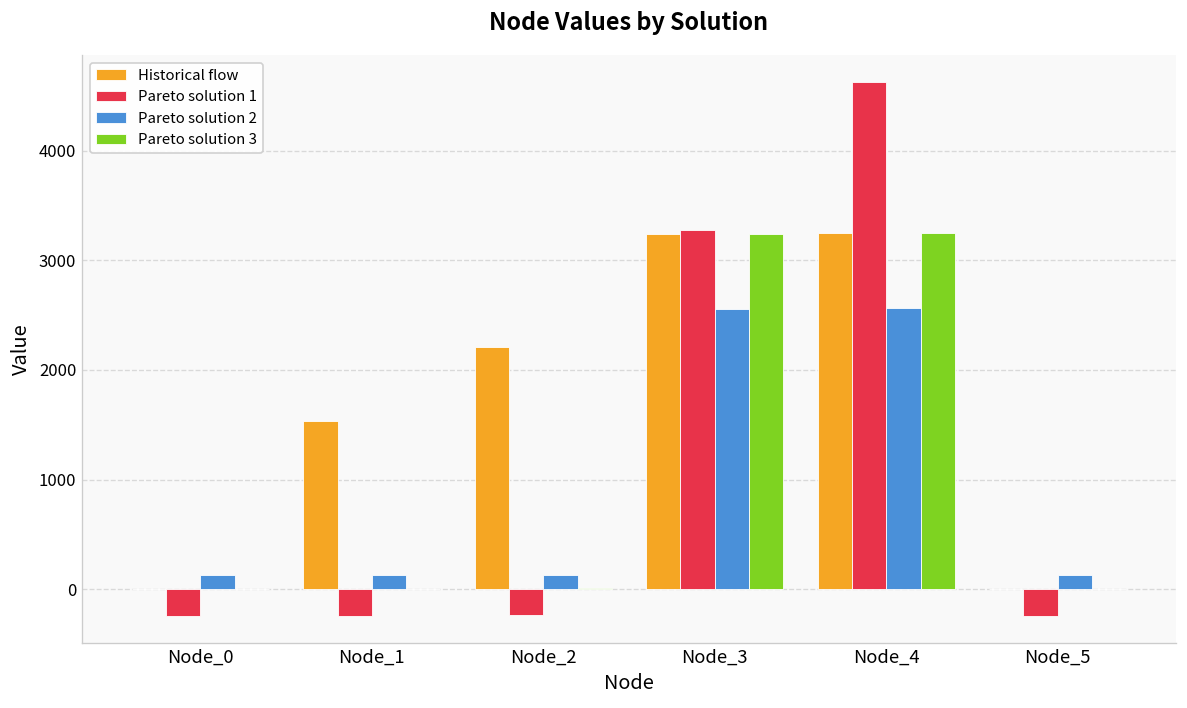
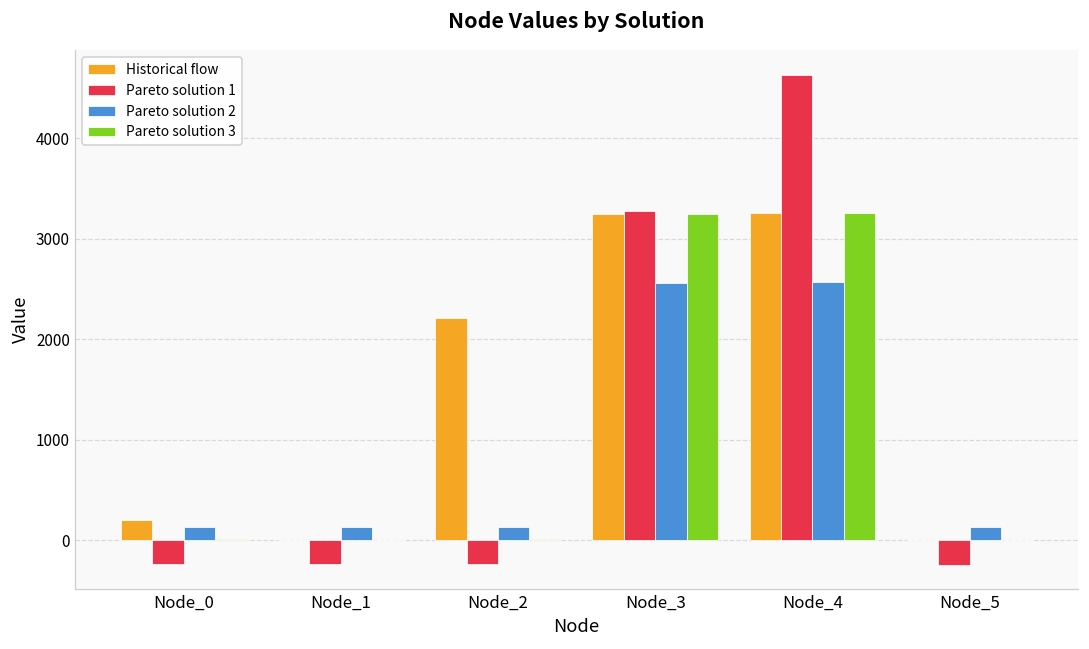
Historical flow, Node_0: 0 -> 200
Historical flow, Node_1: 1500 -> 0
